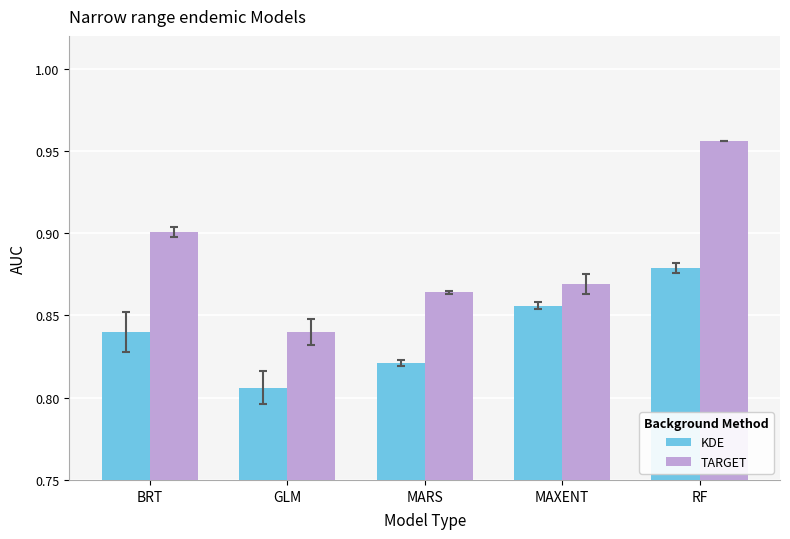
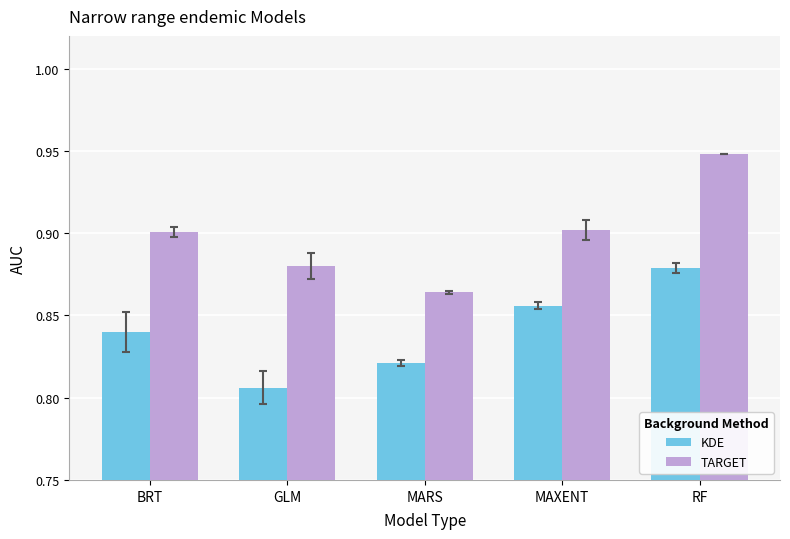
TARGET, GLM: 0.84 -> 0.88
TARGET, MAXENT: 0.869 -> 0.902
TARGET, RF: 0.956 -> 0.948
